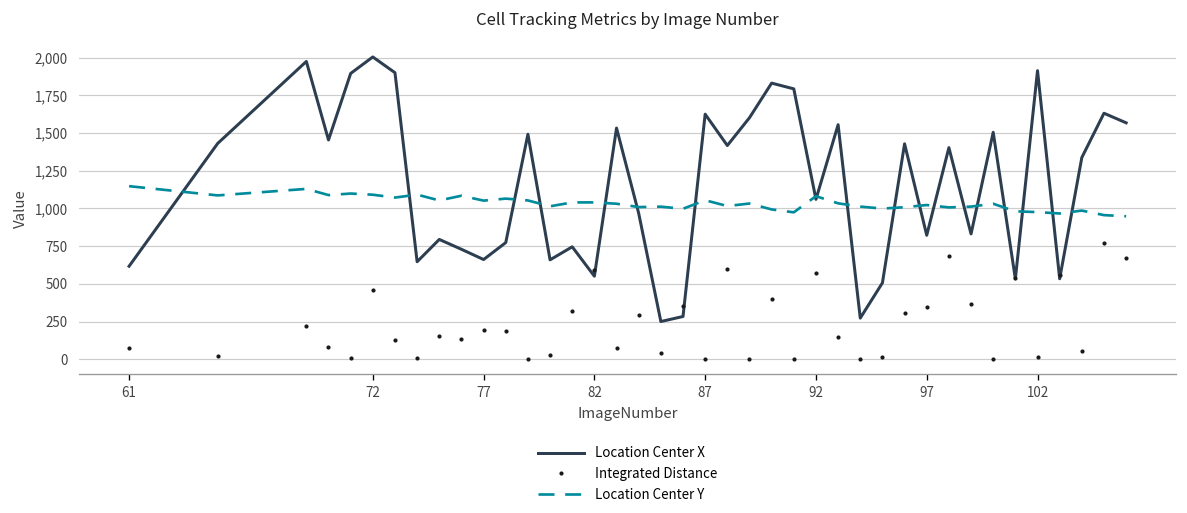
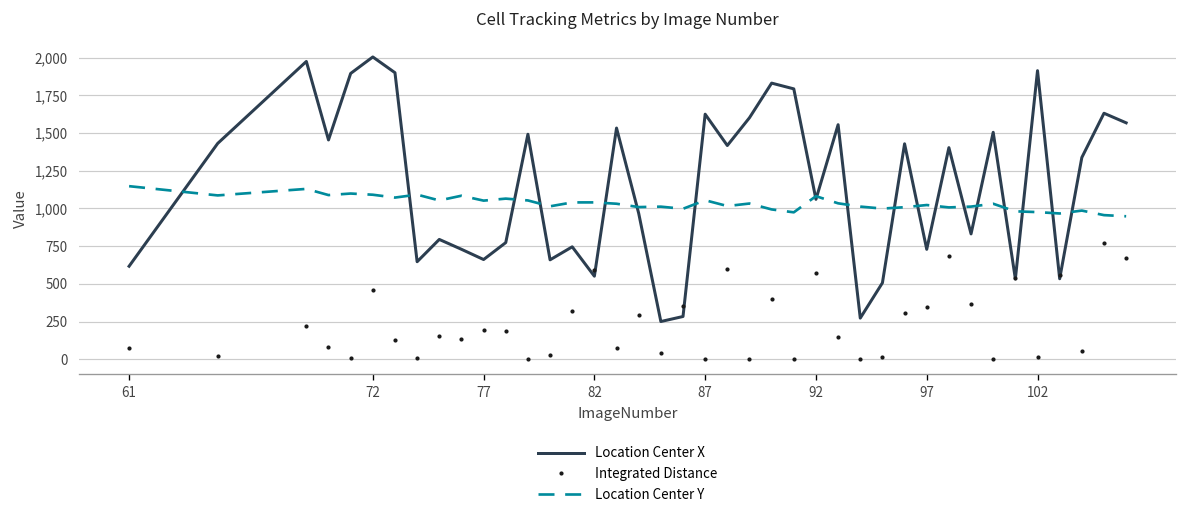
Location Center X, 97: 820 -> 730
